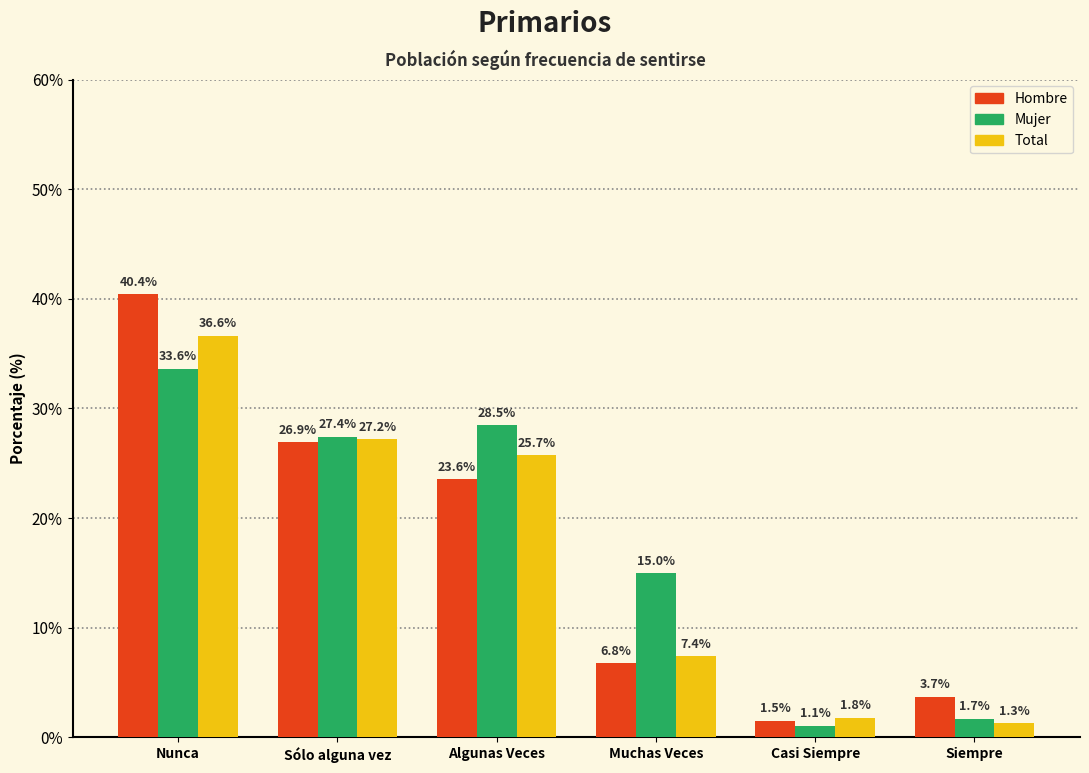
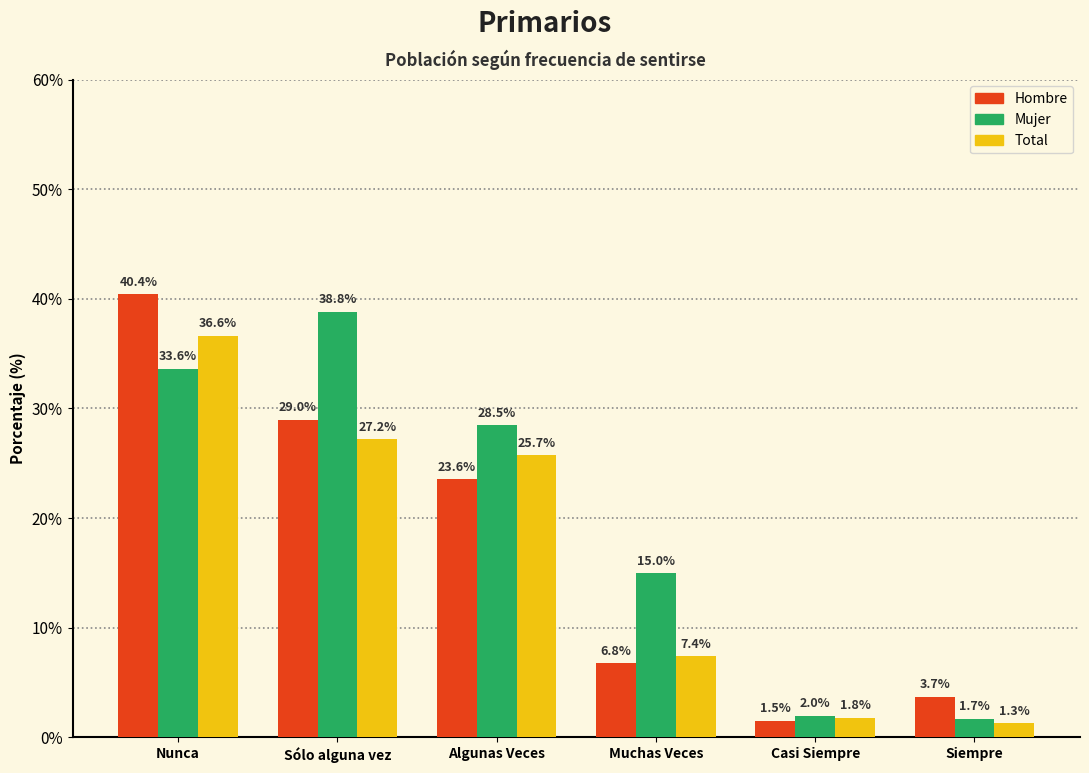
Hombre, Sólo alguna vez: 26.9% -> 29.0%
Mujer, Sólo alguna vez: 27.4% -> 38.8%
Mujer, Casi Siempre: 1.1% -> 2.0%
